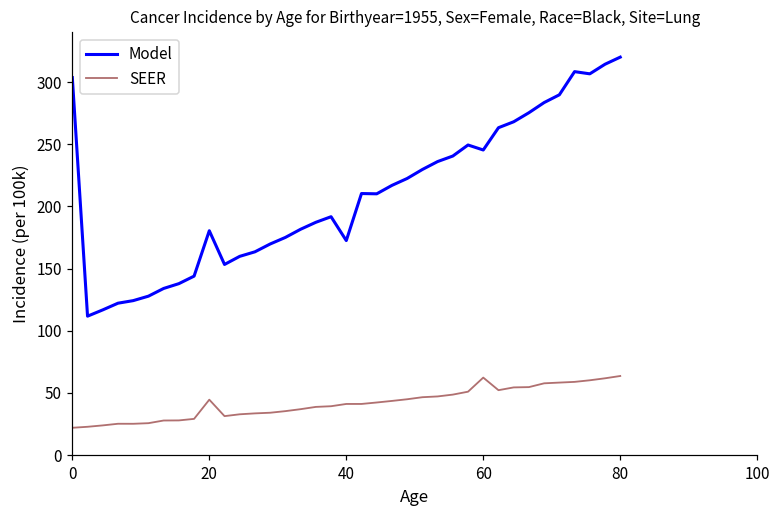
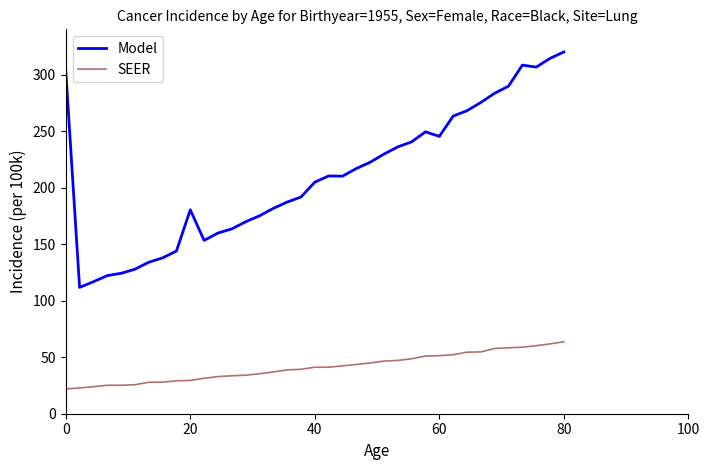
SEER, 20: 45 -> 29
Model, 40: 172 -> 205
SEER, 60: 62 -> 51
